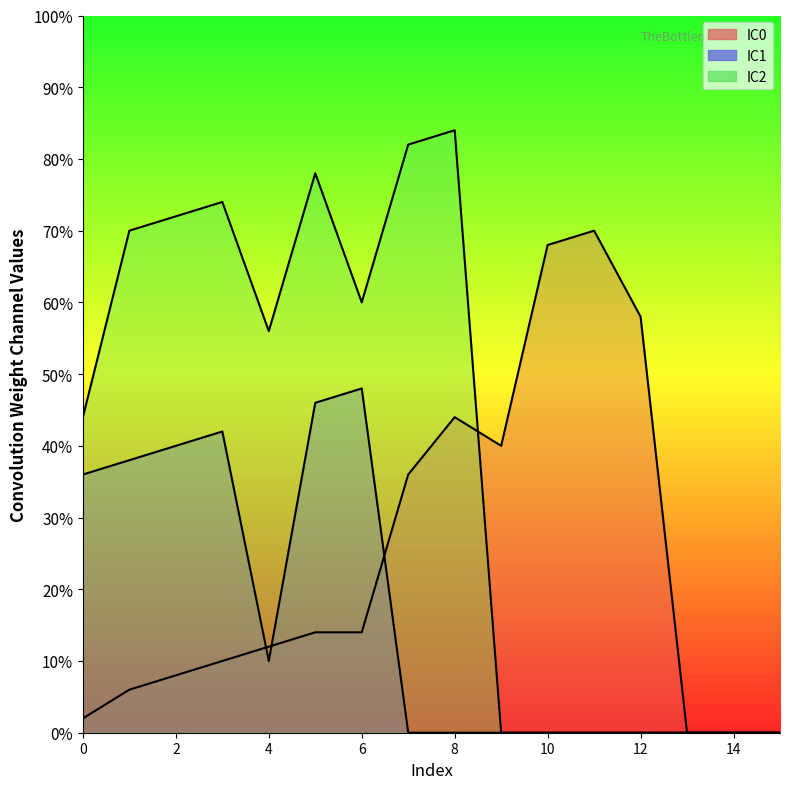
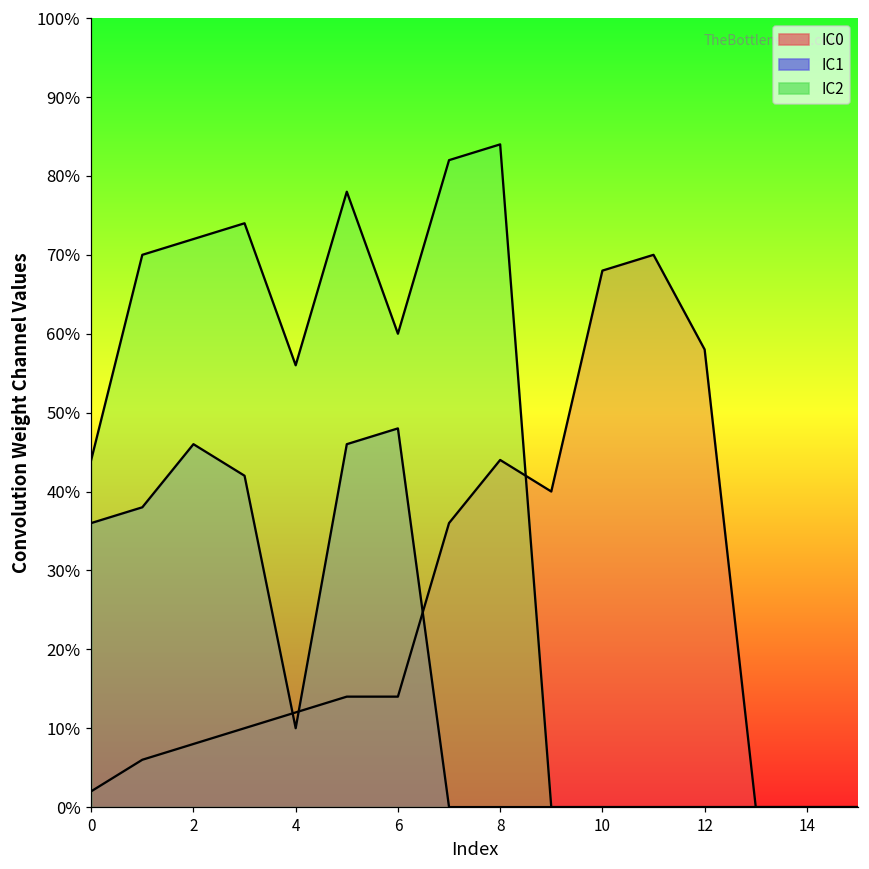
IC1, 2: 40% -> 46%
